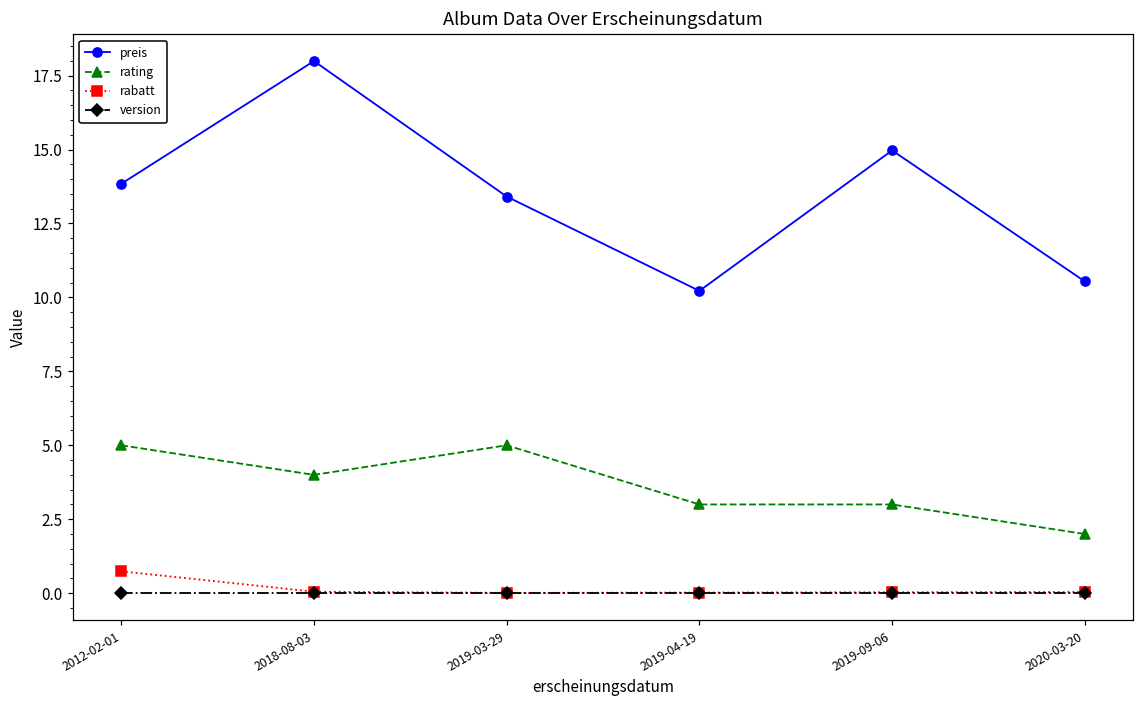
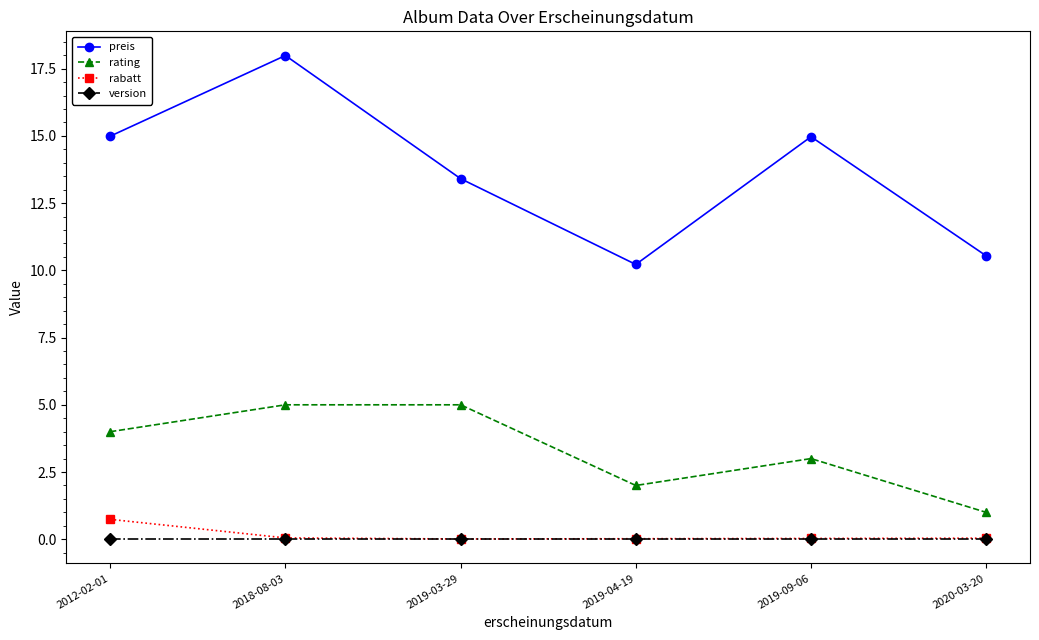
preis, 2012-02-01: 13.8 -> 15.0
rating, 2012-02-01: 5 -> 4
rating, 2018-08-03: 4 -> 5
rating, 2019-04-19: 3 -> 2
rating, 2020-03-20: 2 -> 1
